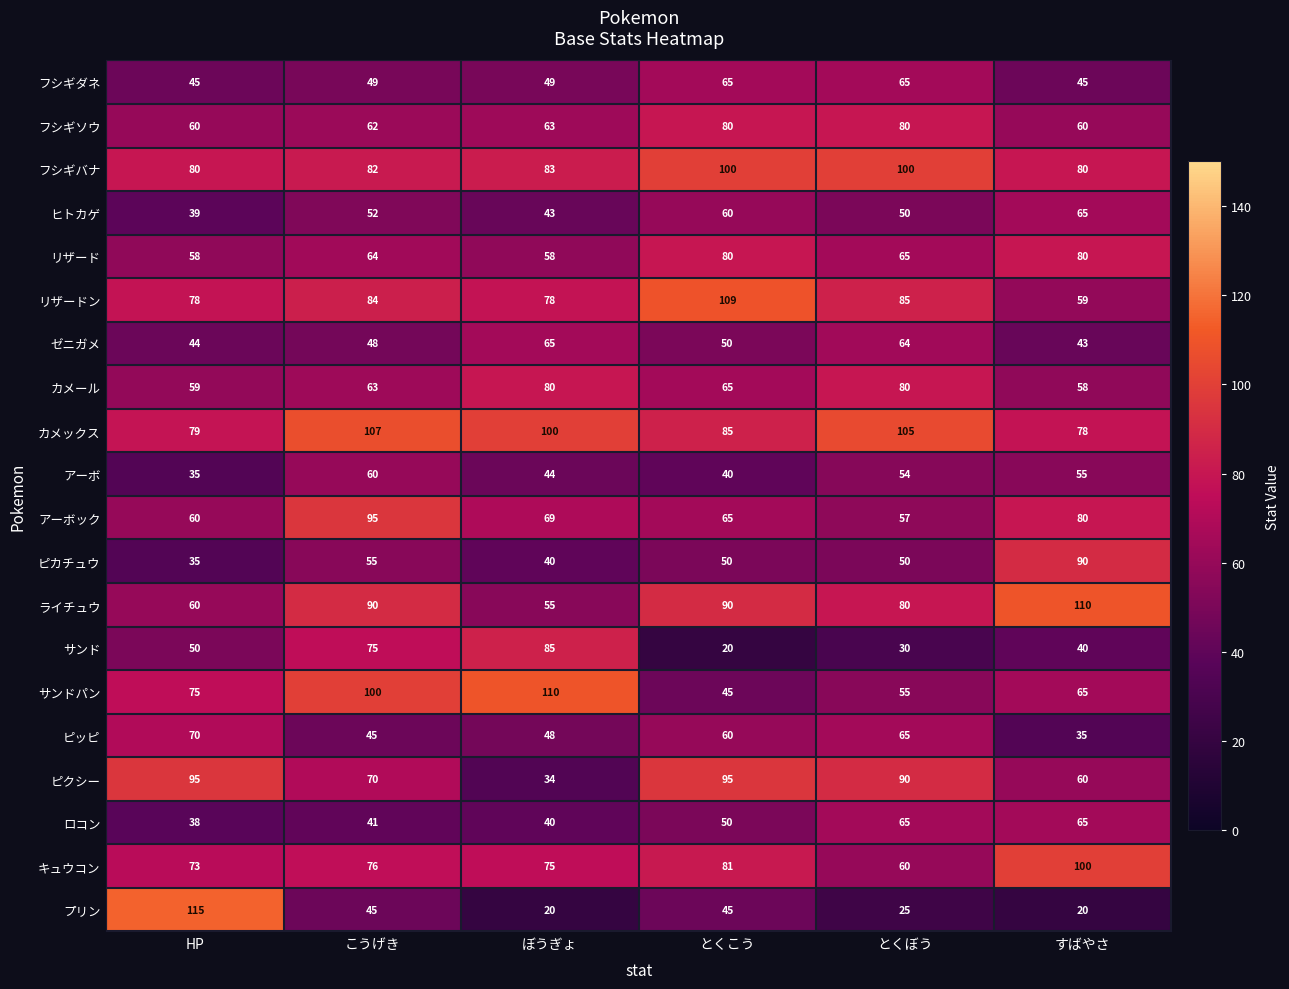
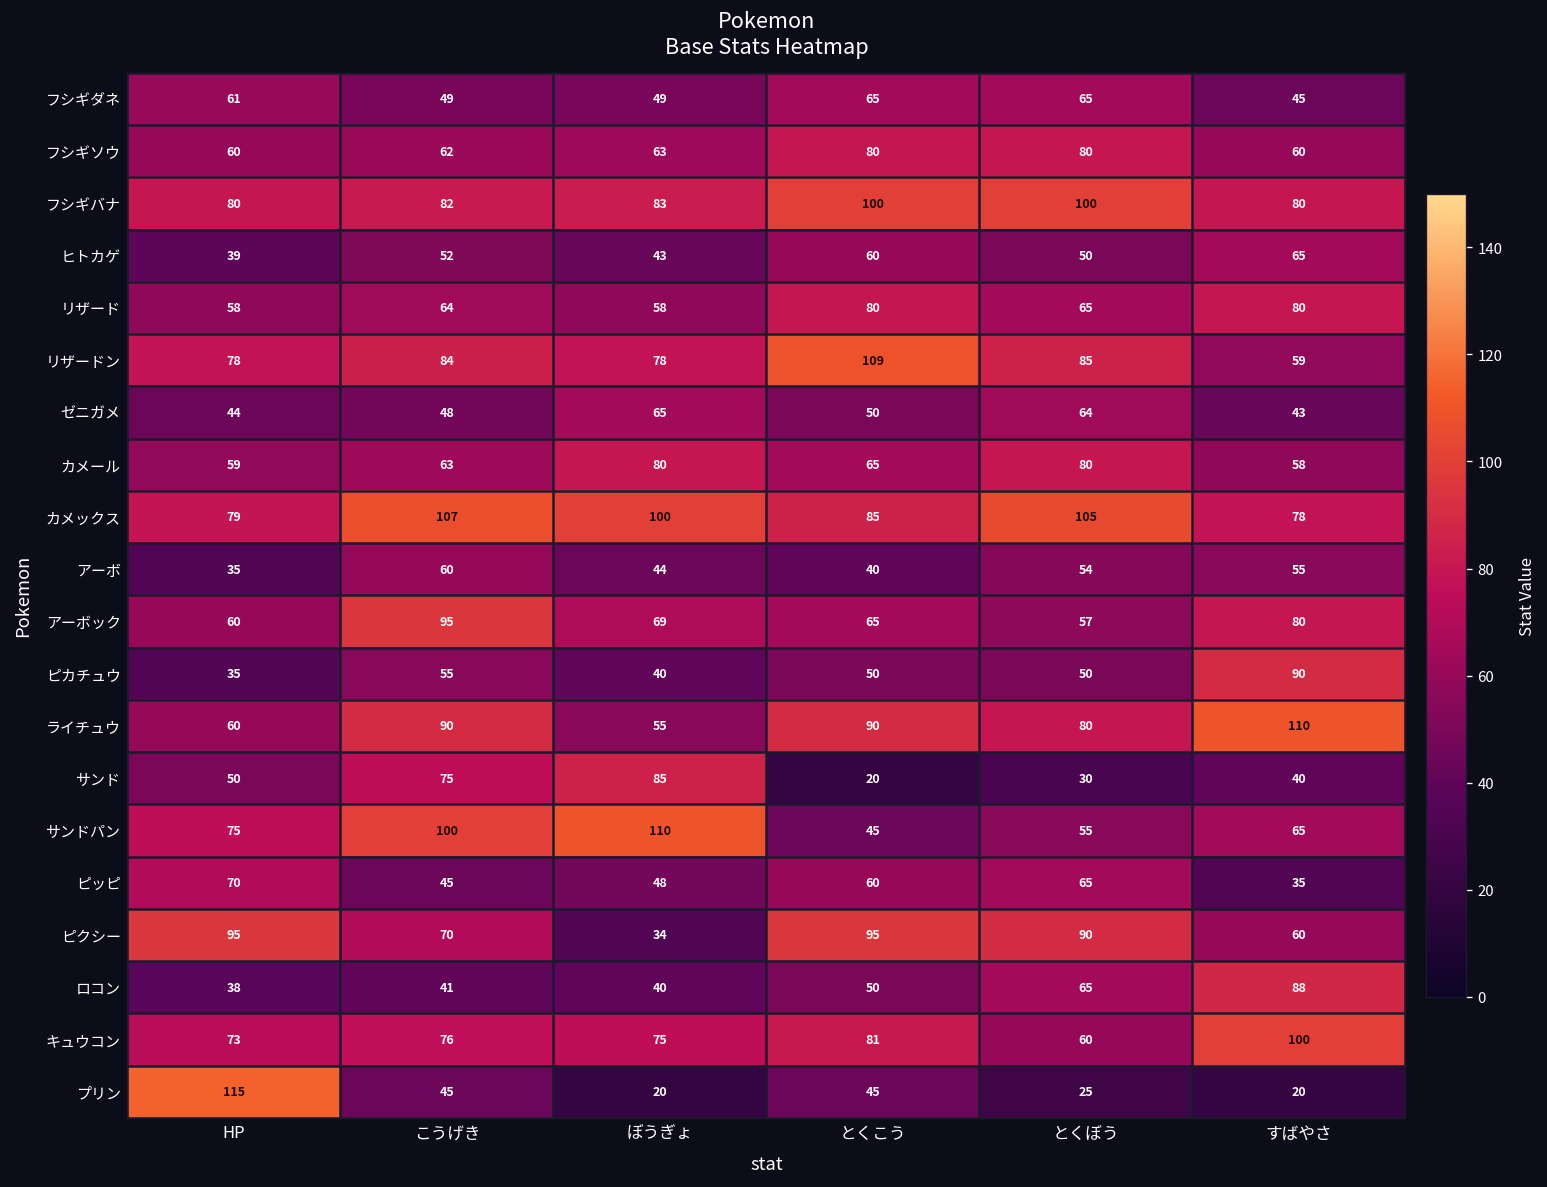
フシギダネ, HP: 45 -> 61
ロコン, すばやさ: 65 -> 88
